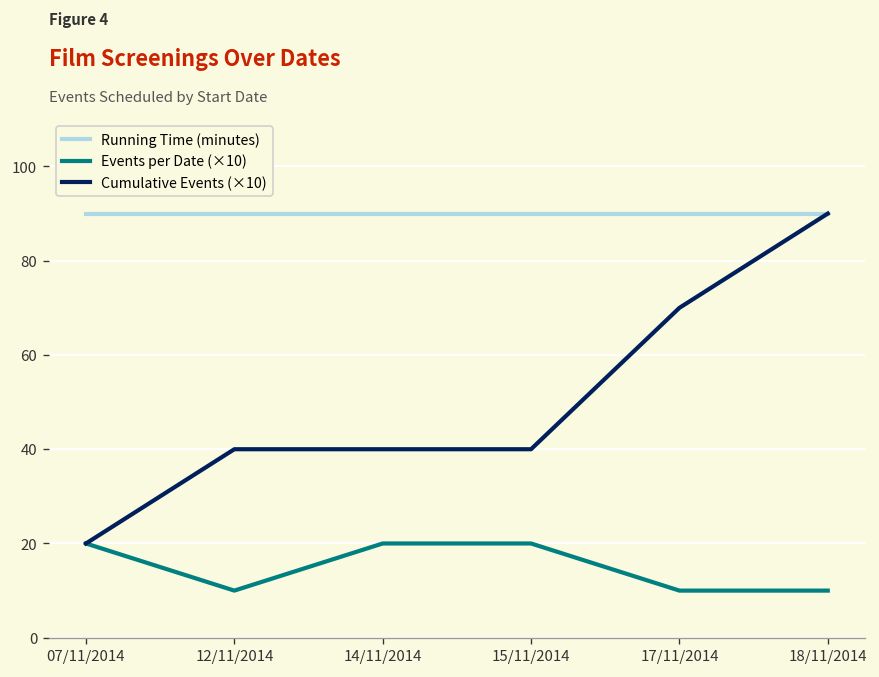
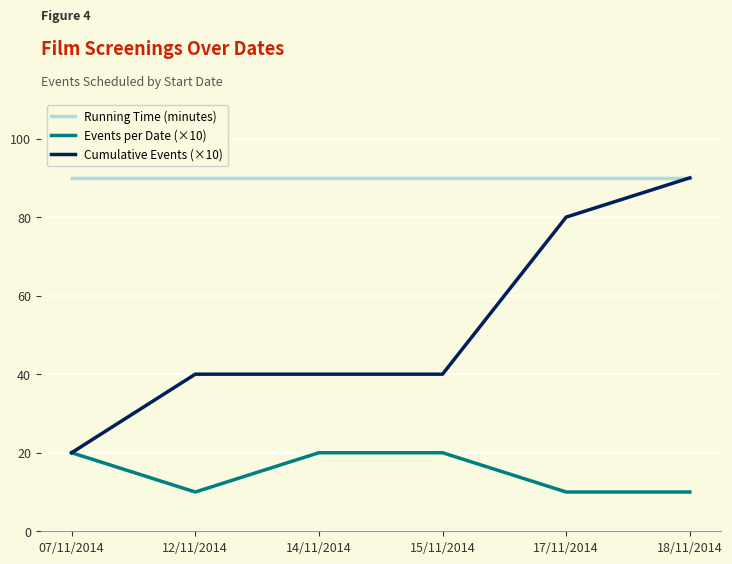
Cumulative Events (×10), 17/11/2014: 70 -> 80
